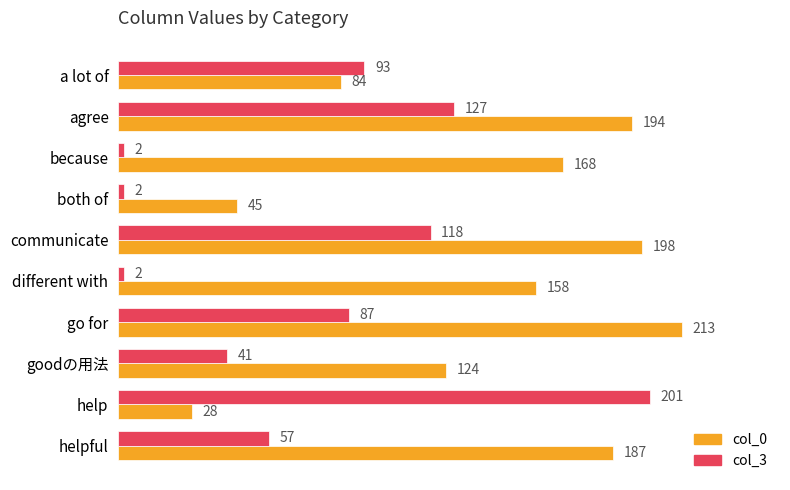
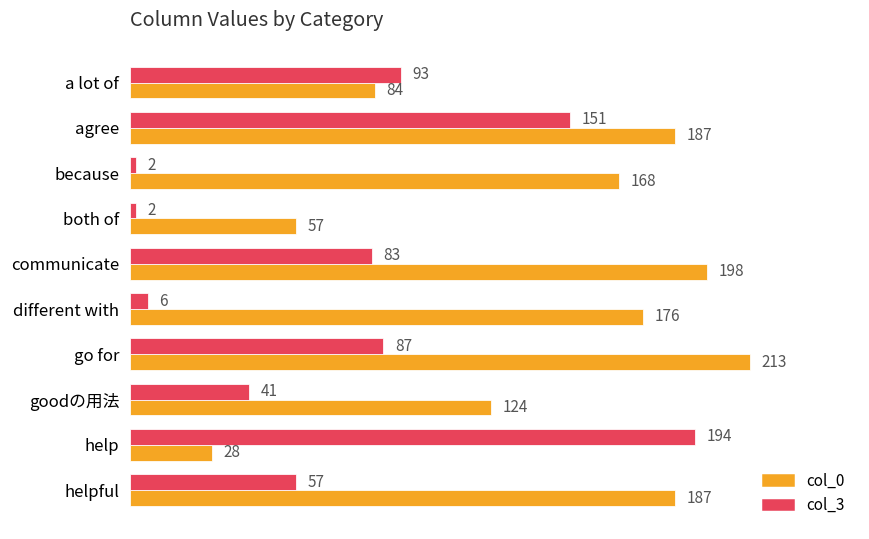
col_3, agree: 127 -> 151
col_0, agree: 194 -> 187
col_0, both of: 45 -> 57
col_3, communicate: 118 -> 83
col_3, different with: 2 -> 6
col_0, different with: 158 -> 176
col_3, help: 201 -> 194
